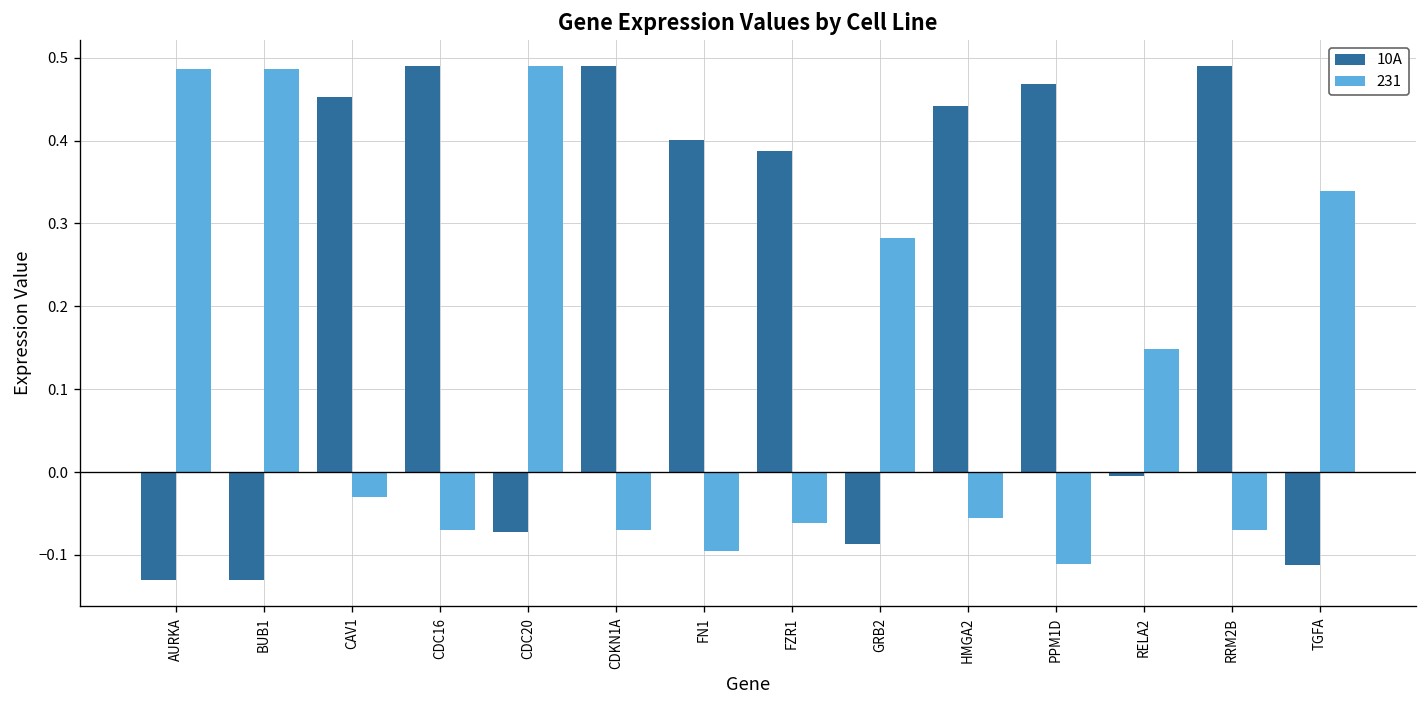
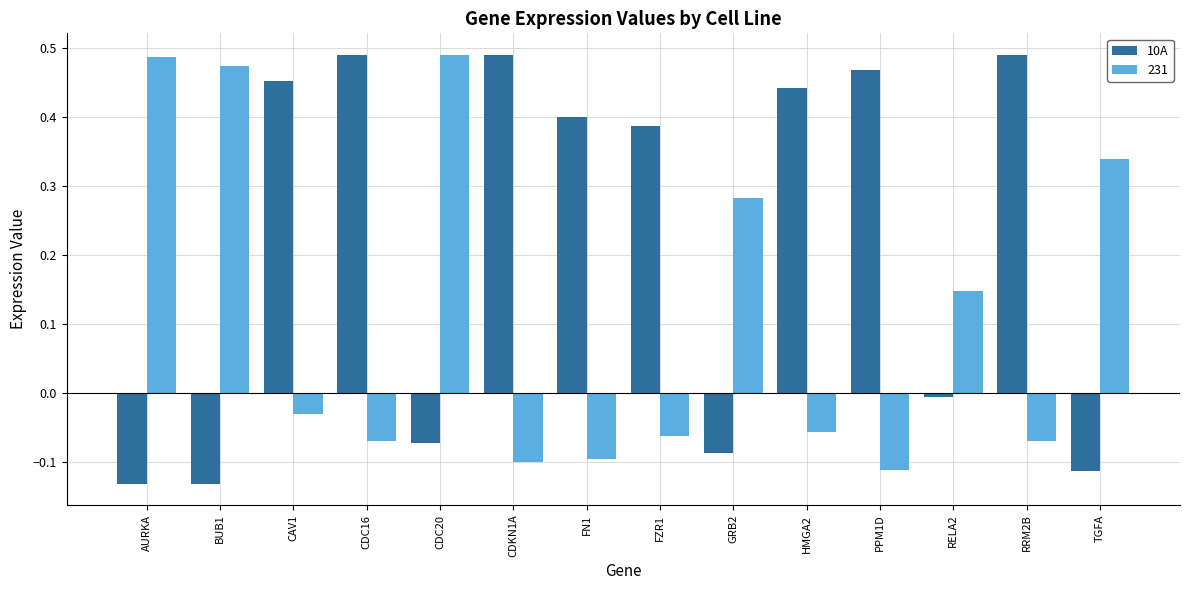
231, BUB1: 0.49 -> 0.47
231, CDKN1A: -0.07 -> -0.10
